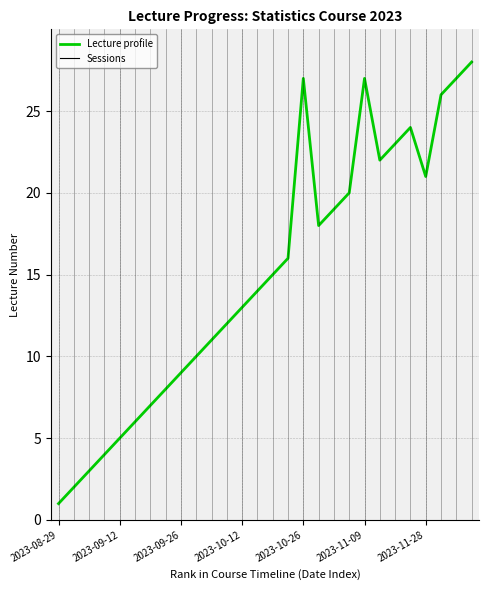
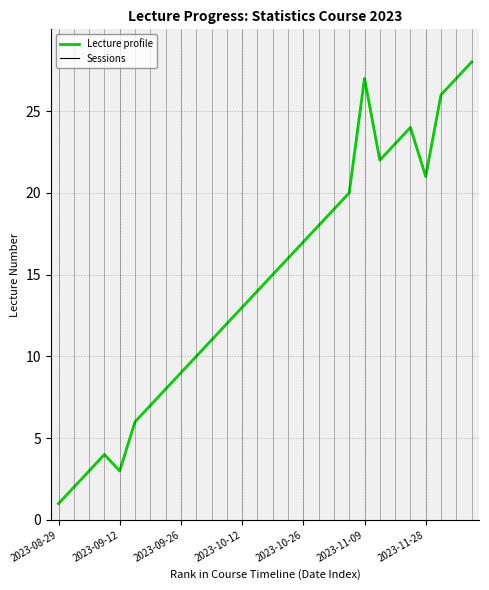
2023-09-12: 5 -> 3
2023-10-26: 27 -> 17
